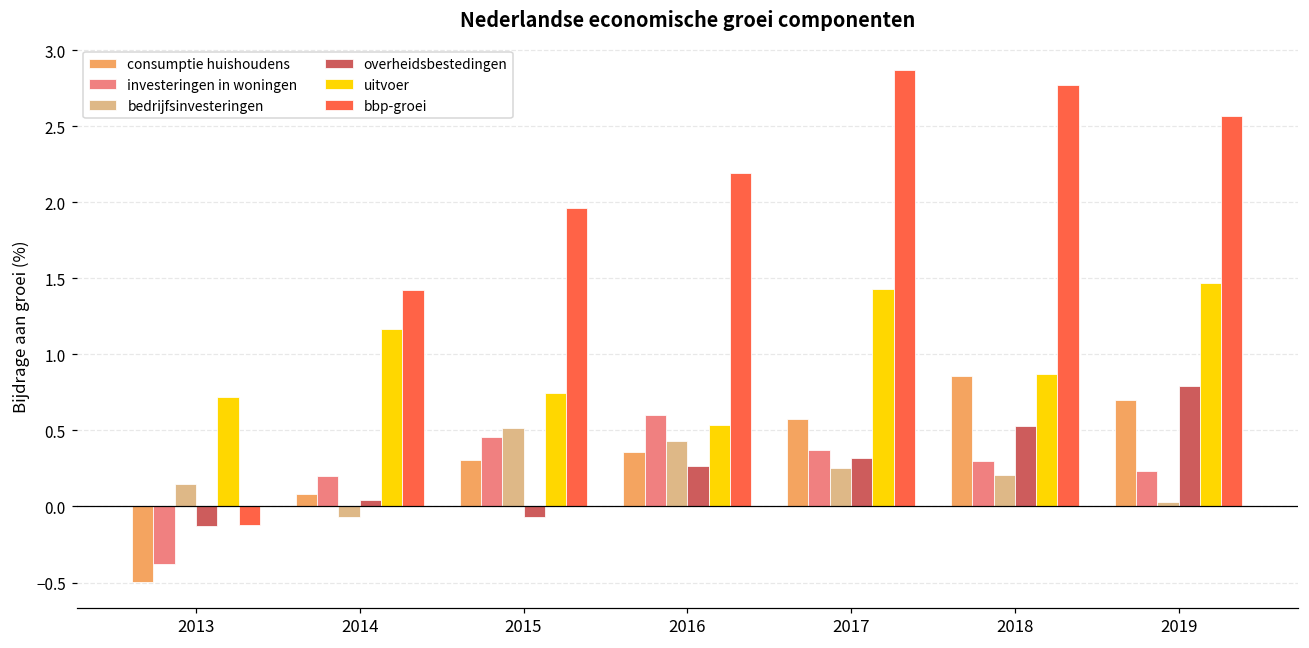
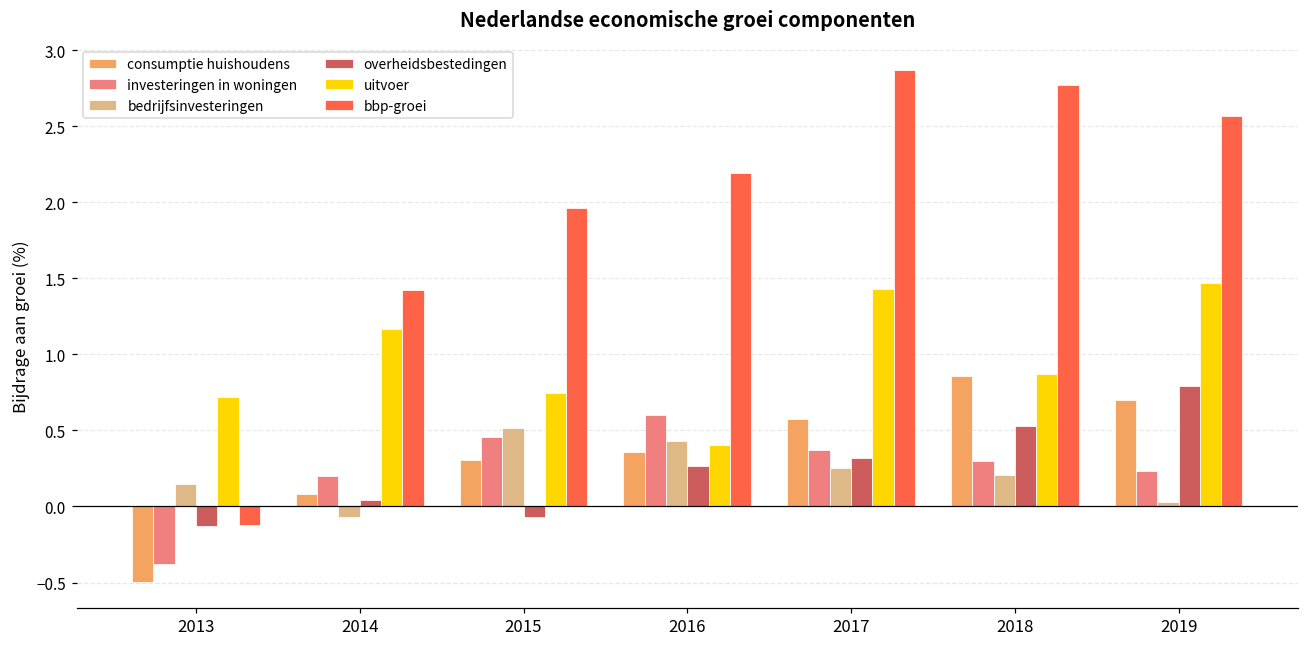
uitvoer, 2016: 0.54 -> 0.41
